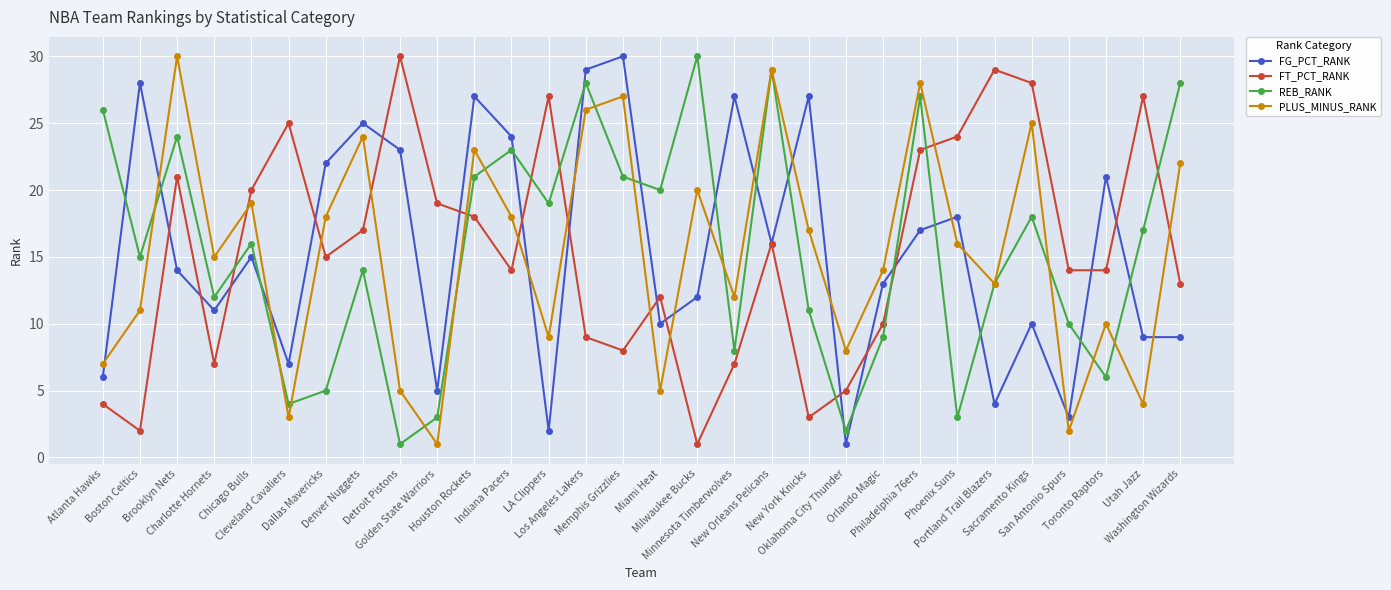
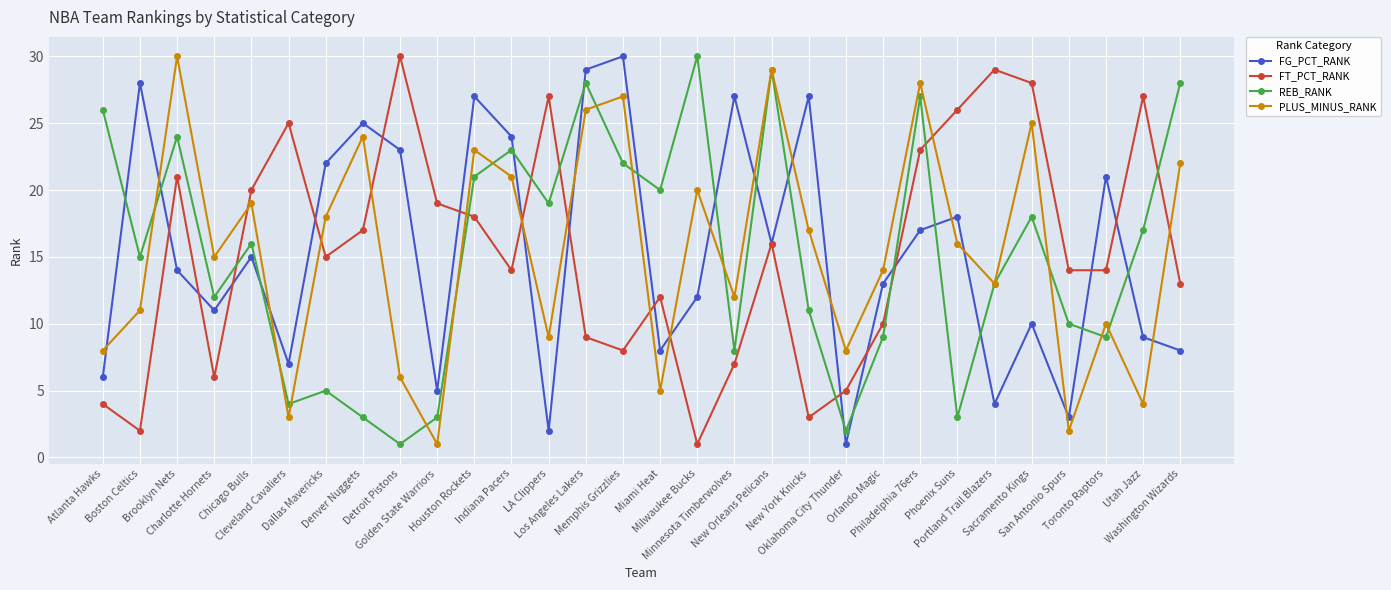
PLUS_MINUS_RANK, Atlanta Hawks: 7 -> 8
FT_PCT_RANK, Charlotte Hornets: 7 -> 6
REB_RANK, Denver Nuggets: 14 -> 3
PLUS_MINUS_RANK, Detroit Pistons: 5 -> 6
PLUS_MINUS_RANK, Indiana Pacers: 18 -> 21
REB_RANK, Memphis Grizzlies: 21 -> 22
FG_PCT_RANK, Miami Heat: 10 -> 8
FT_PCT_RANK, Phoenix Suns: 24 -> 26
REB_RANK, Toronto Raptors: 6 -> 9
FG_PCT_RANK, Washington Wizards: 9 -> 8
